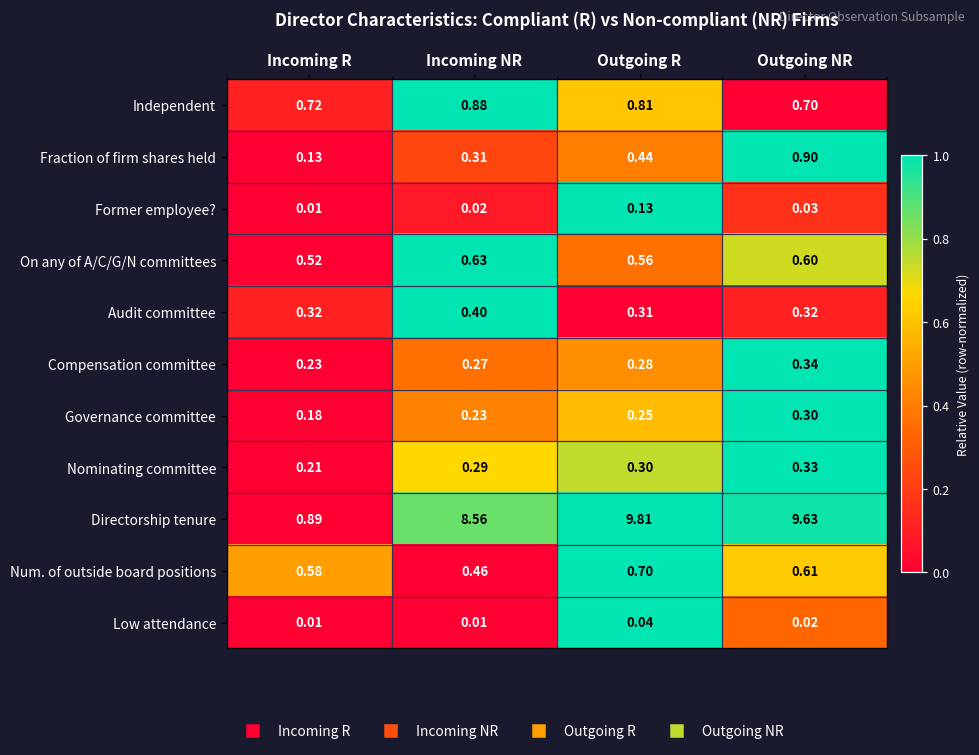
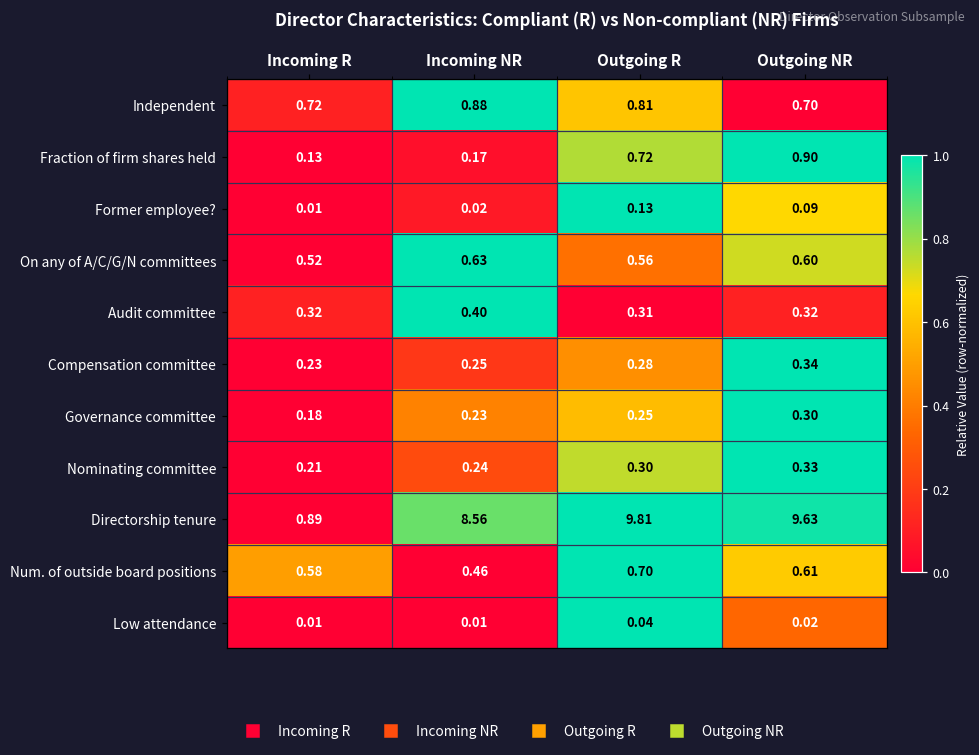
Fraction of firm shares held, Incoming NR: 0.31 -> 0.17
Fraction of firm shares held, Outgoing R: 0.44 -> 0.72
Former employee?, Outgoing NR: 0.03 -> 0.09
Compensation committee, Incoming NR: 0.27 -> 0.25
Nominating committee, Incoming NR: 0.29 -> 0.24
